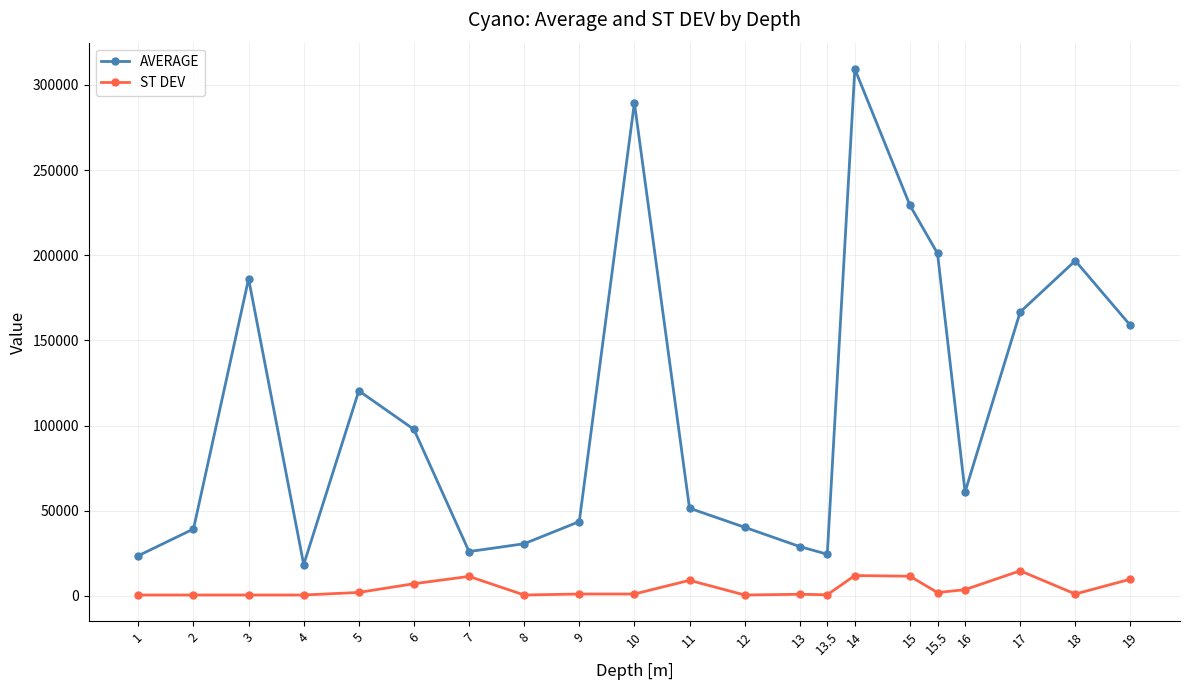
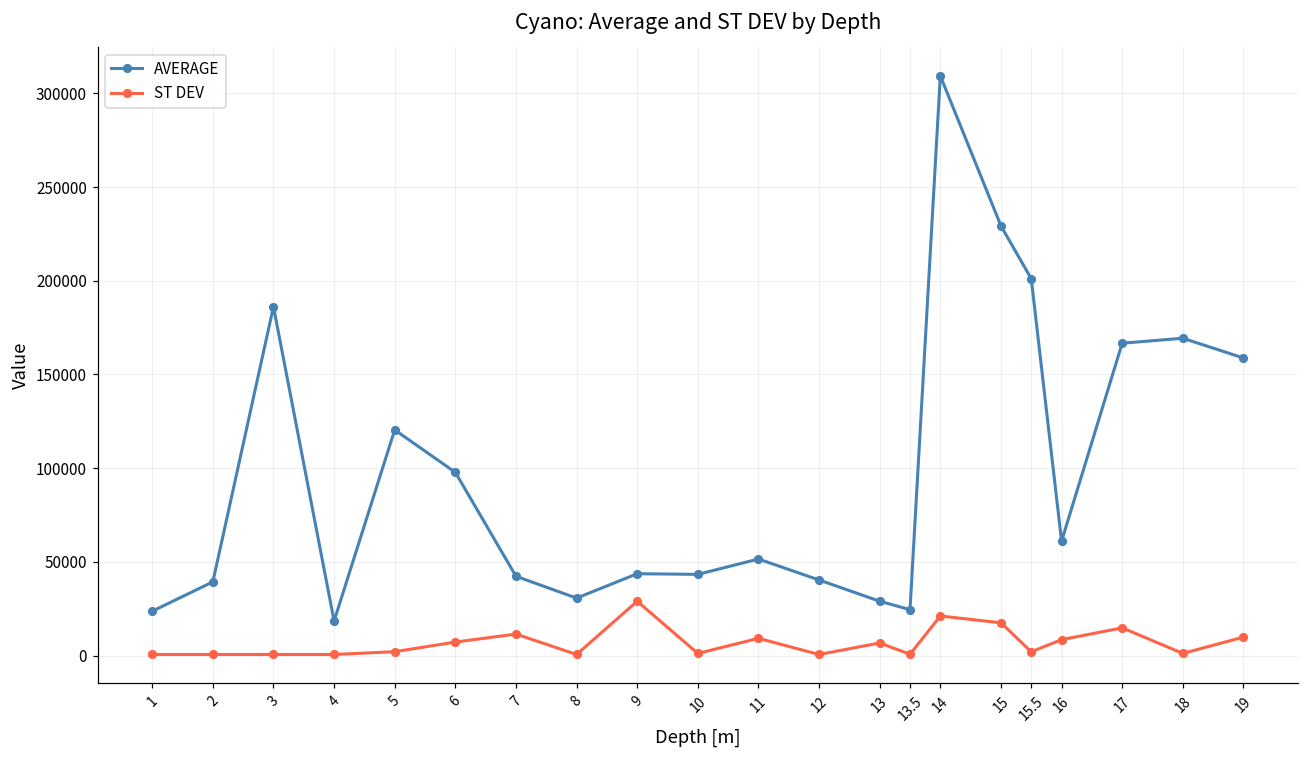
AVERAGE, 7: 26000 -> 42000
ST DEV, 9: 1000 -> 29000
AVERAGE, 10: 289000 -> 43000
ST DEV, 13: 1000 -> 7000
ST DEV, 14: 12000 -> 21000
ST DEV, 15: 12000 -> 17000
ST DEV, 16: 4000 -> 9000
AVERAGE, 18: 197000 -> 169000
